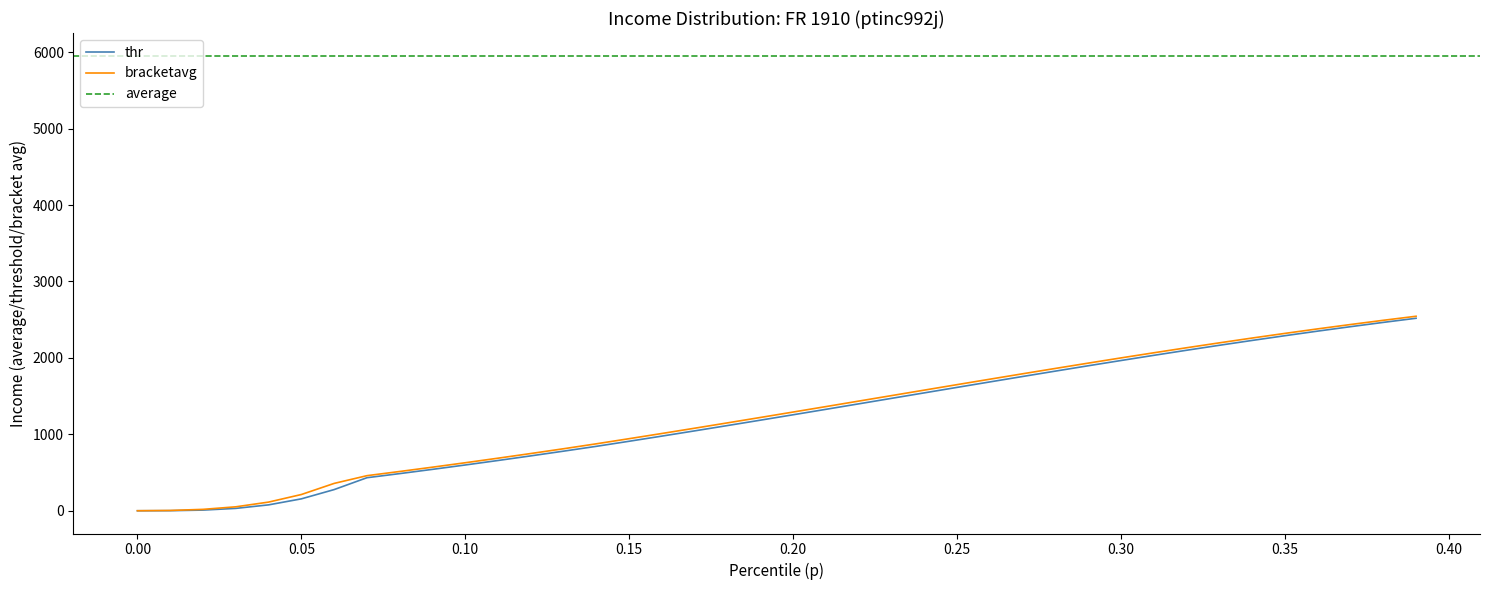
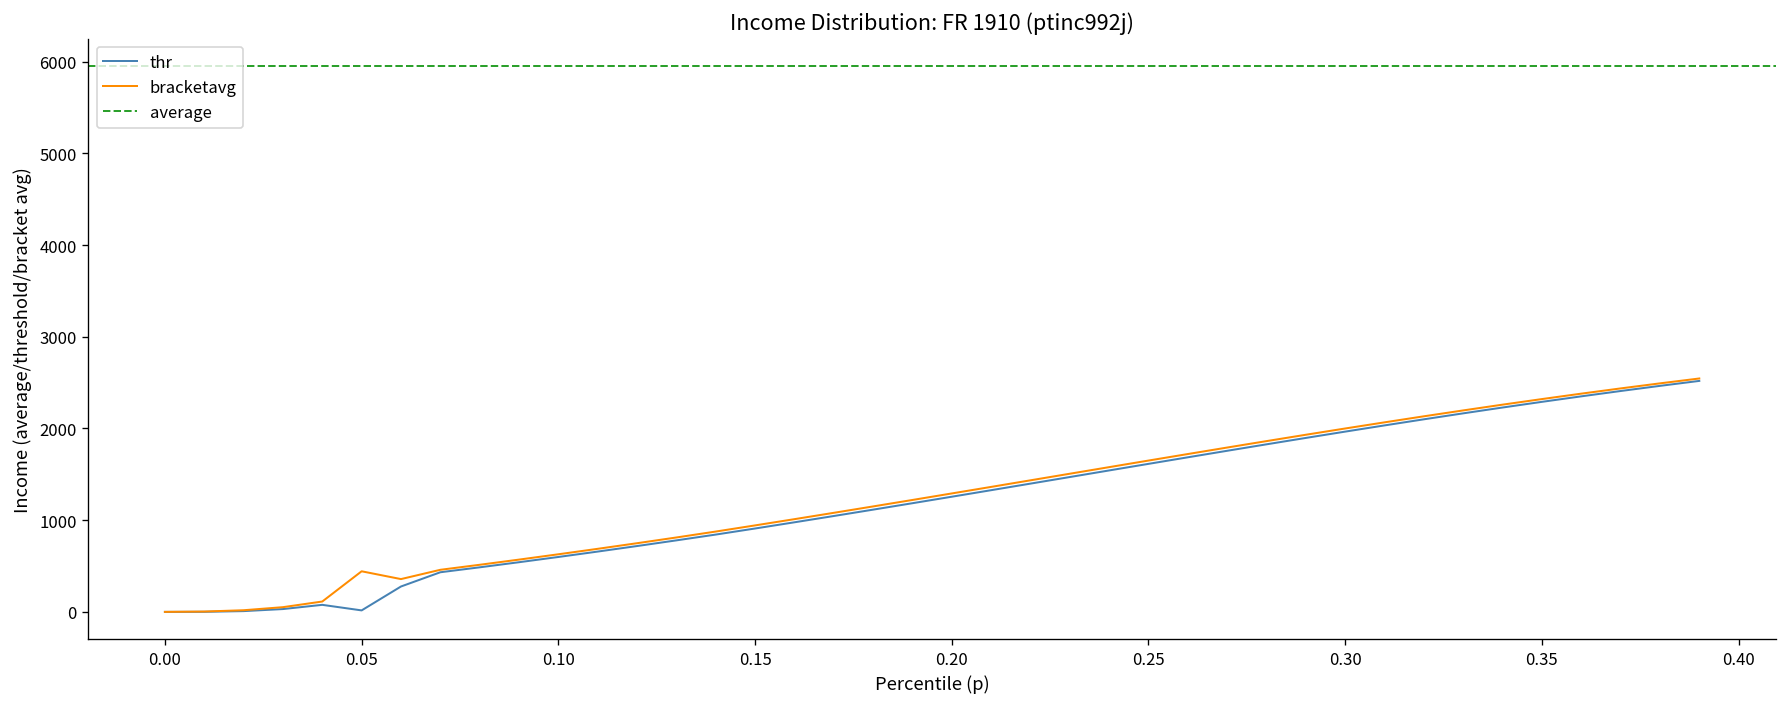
thr, 0.05: 200 -> 0
bracketavg, 0.05: 200 -> 400
